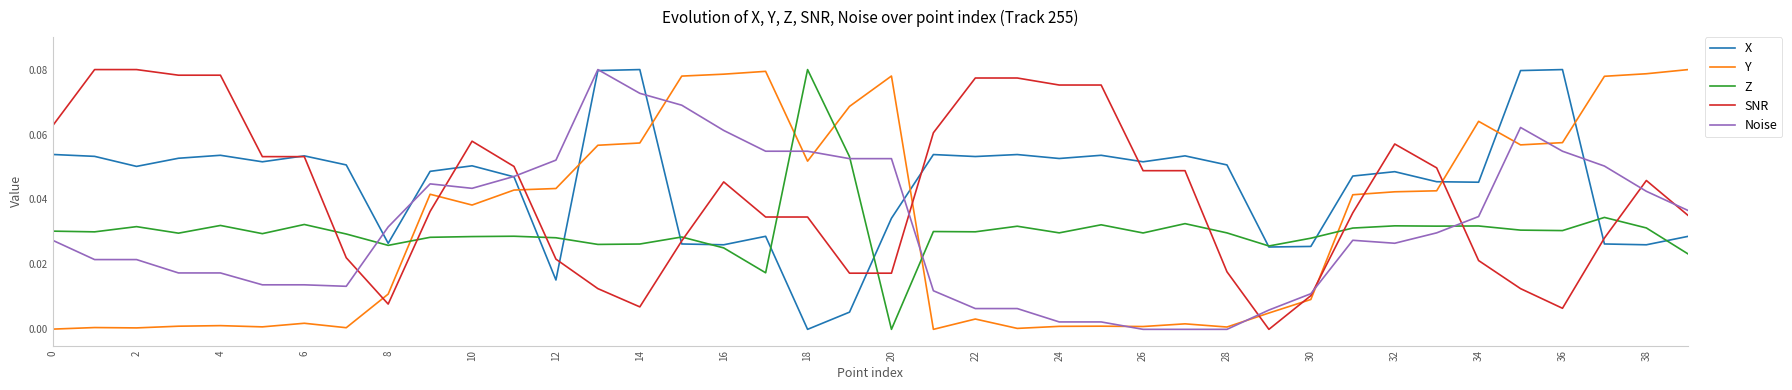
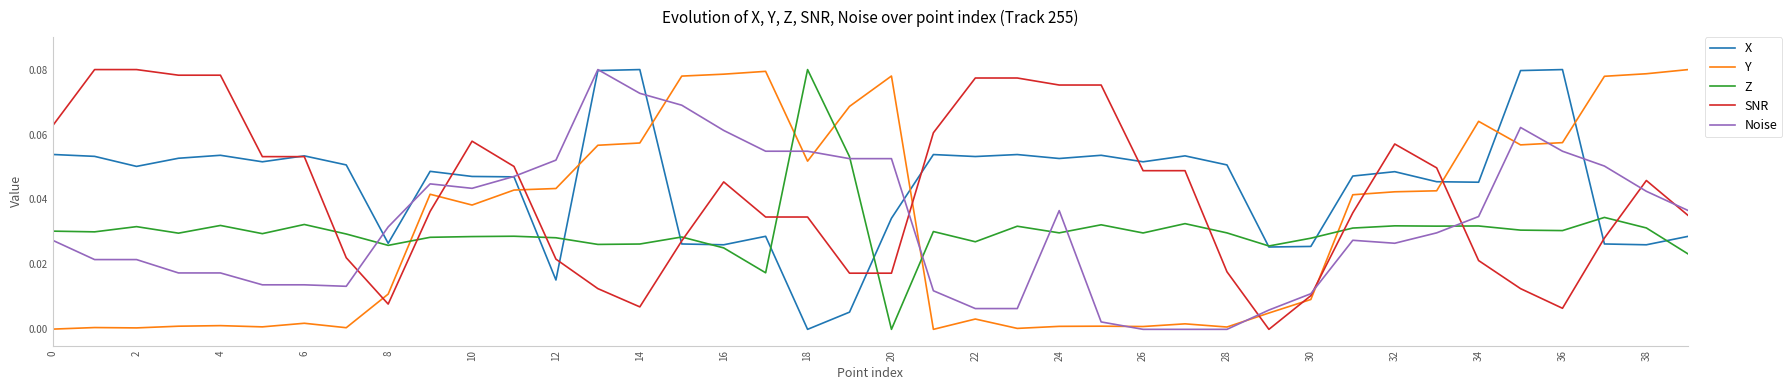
X, 10: 0.050 -> 0.047
Z, 22: 0.030 -> 0.027
Noise, 24: 0.002 -> 0.037
